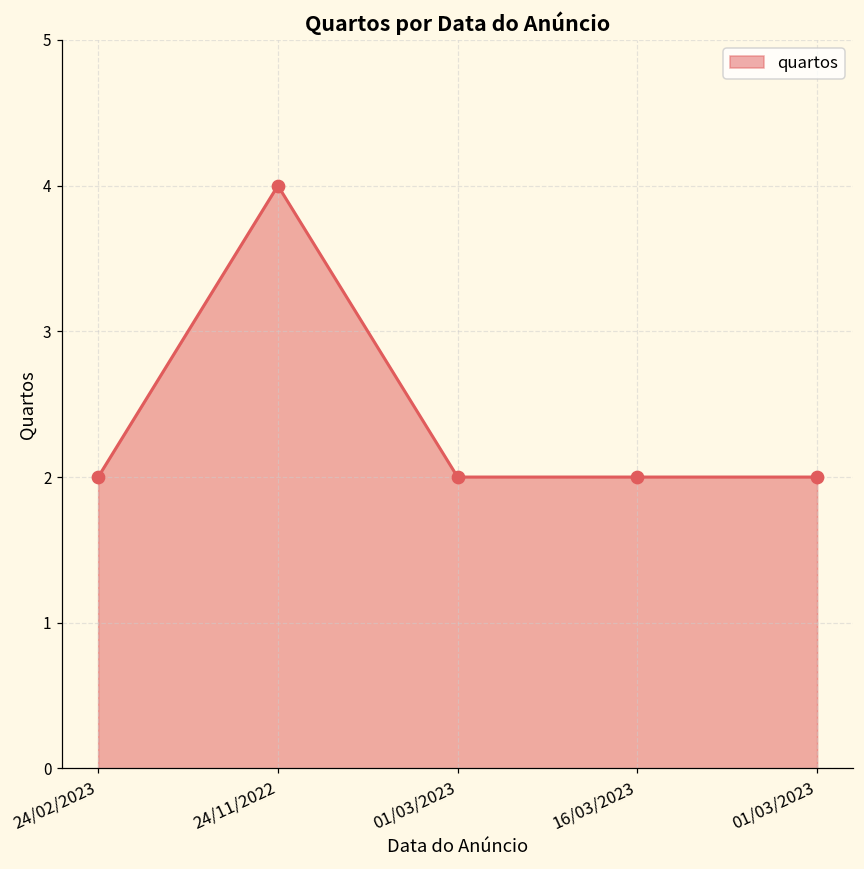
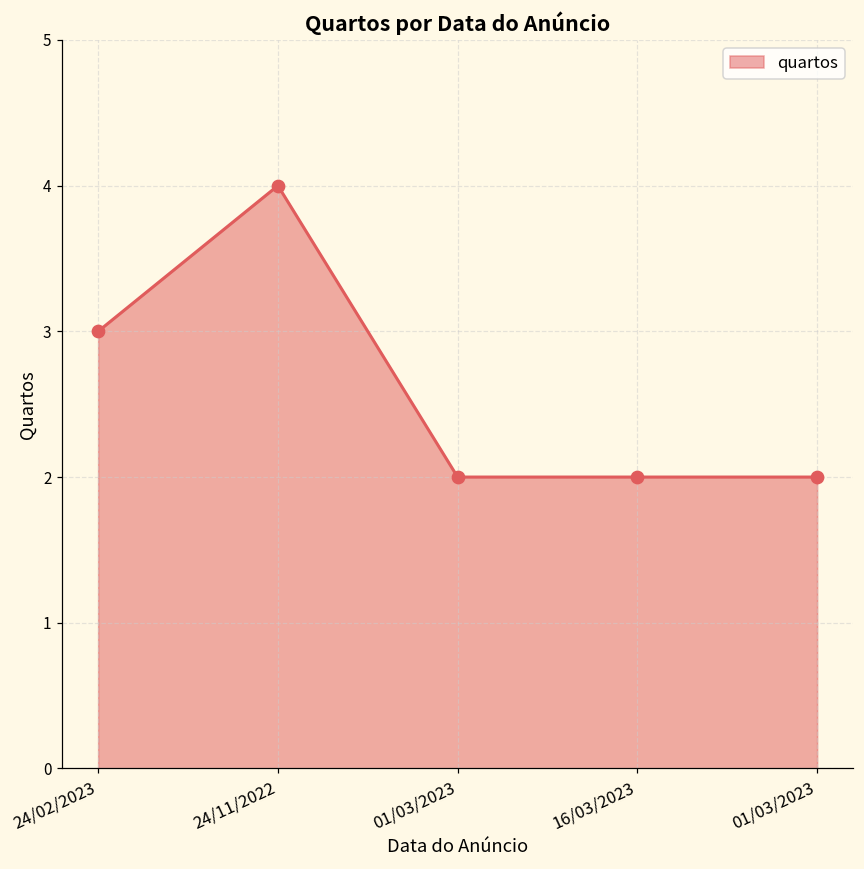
24/02/2023: 2 -> 3
